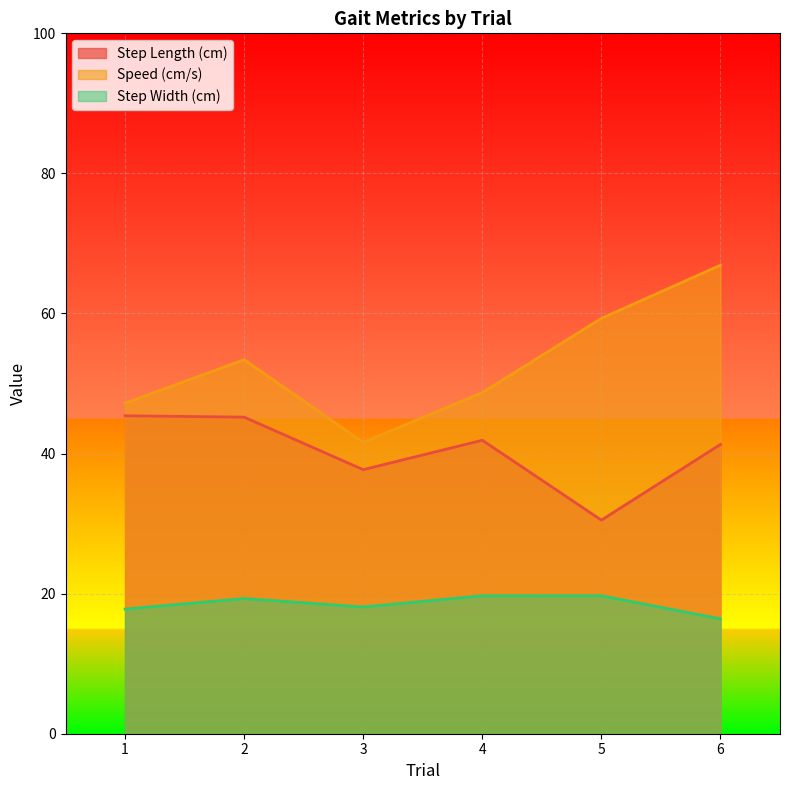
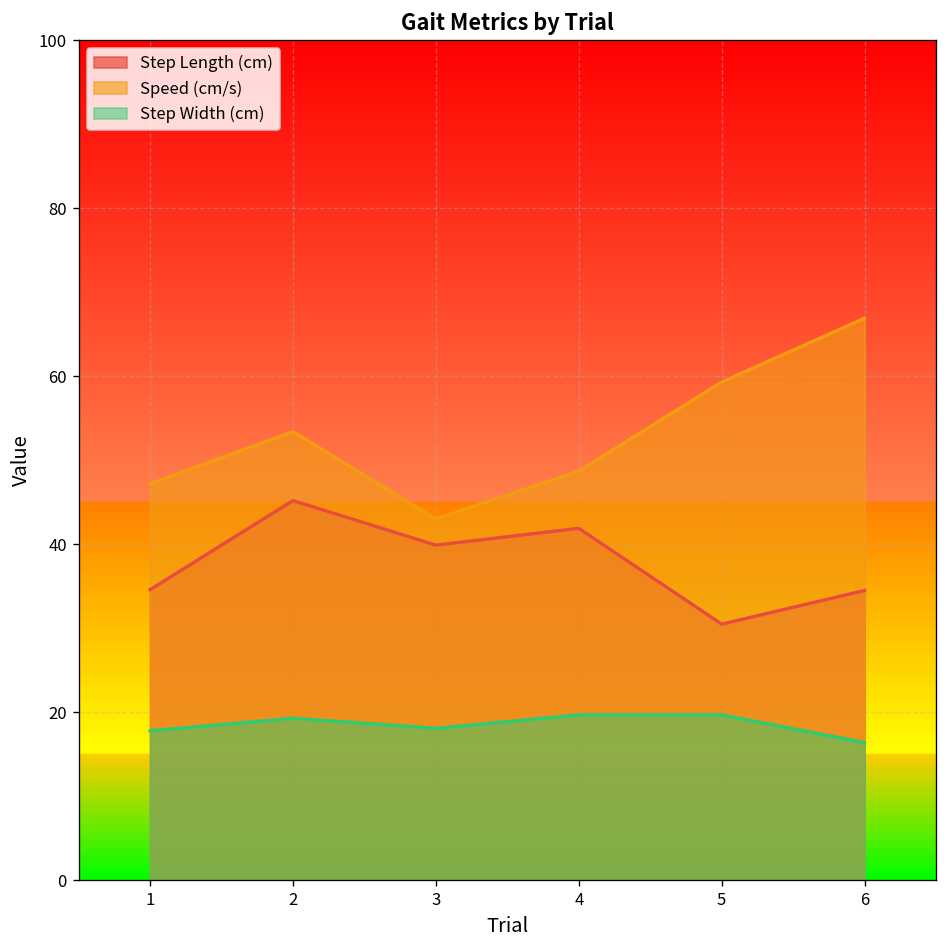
Step Length (cm), 1: 45 -> 35
Step Length (cm), 3: 38 -> 40
Speed (cm/s), 3: 42 -> 43
Step Length (cm), 6: 41 -> 35
